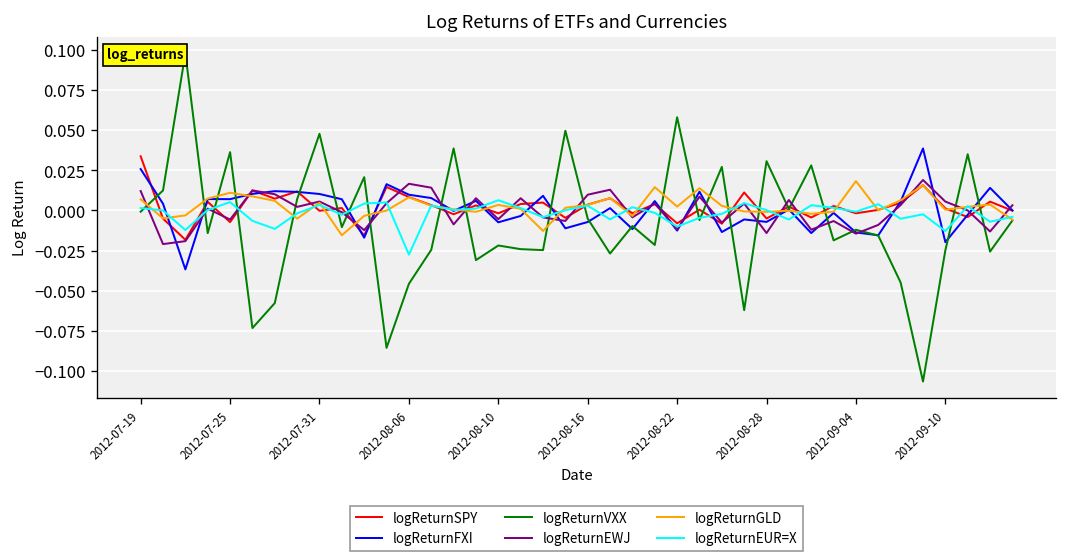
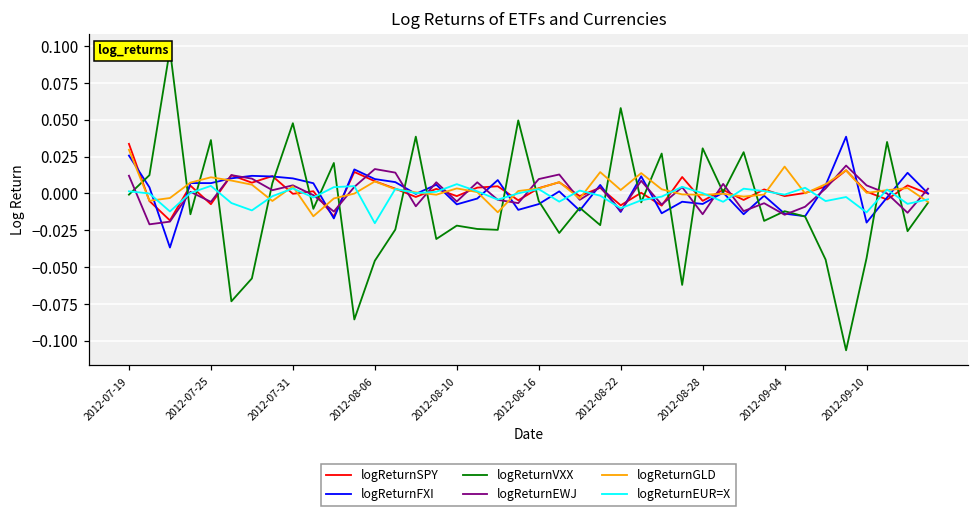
logReturnGLD, 2012-07-19: 0.007 -> 0.030
logReturnEUR=X, 2012-08-06: -0.028 -> -0.020
logReturnVXX, 2012-09-10: -0.025 -> -0.044
